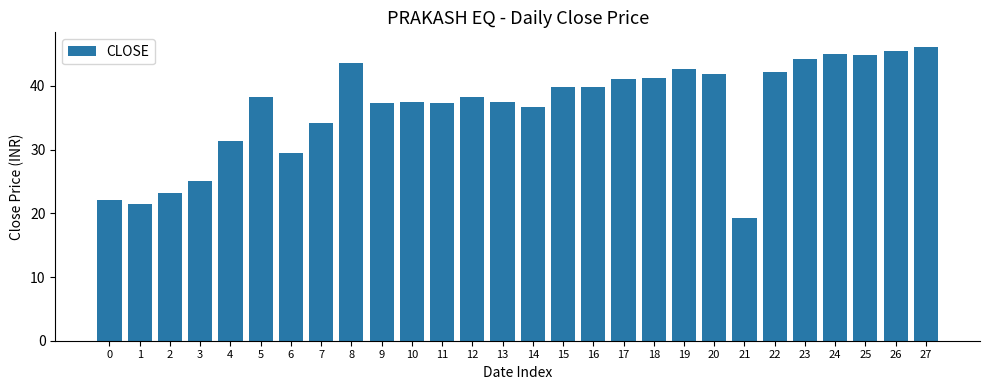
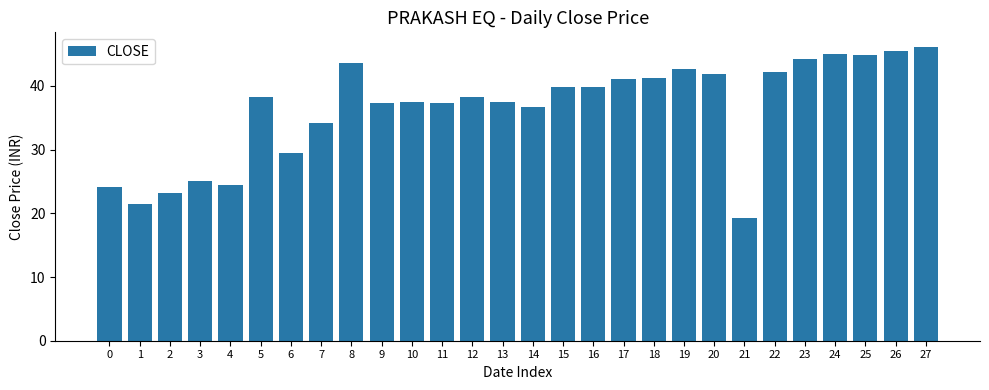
0: 22 -> 24
4: 31 -> 25
